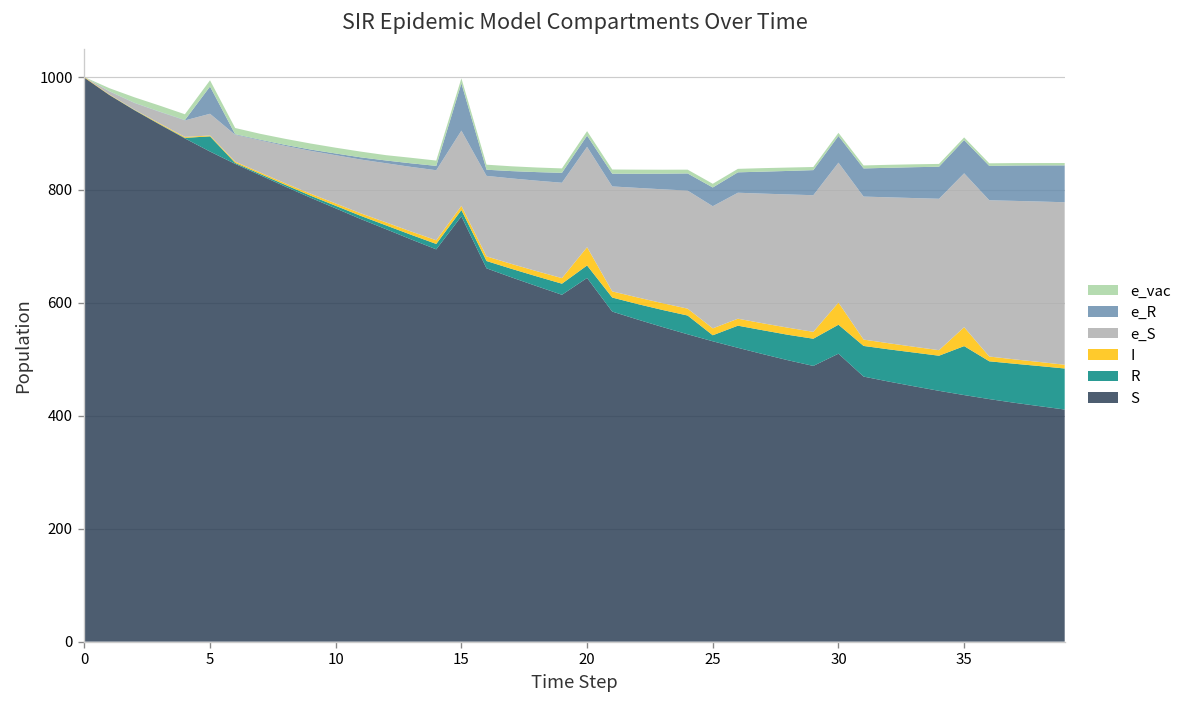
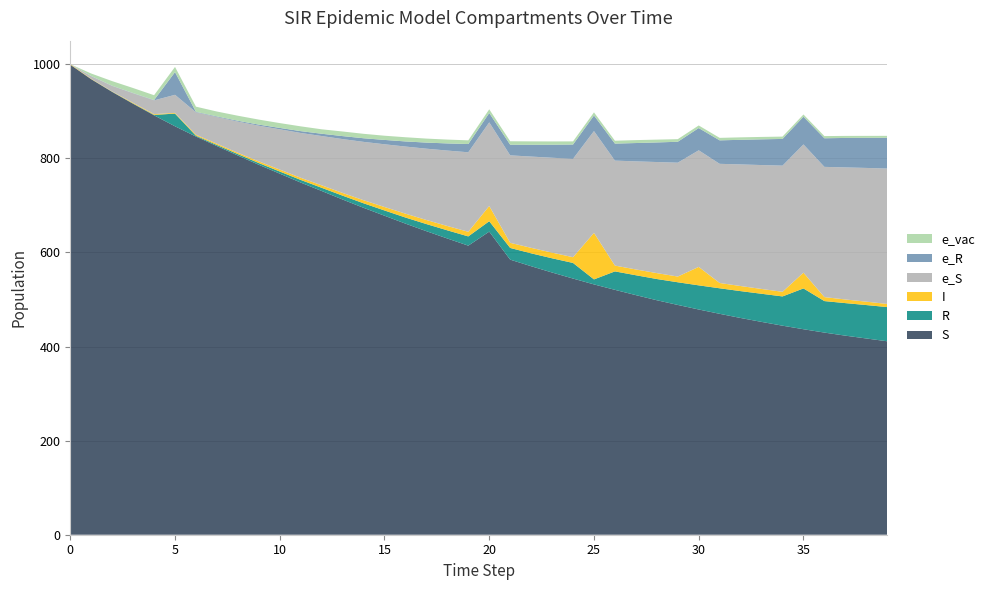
S, 15: 750 -> 680
e_R, 15: 80 -> 10
I, 25: 10 -> 100
S, 30: 510 -> 480
